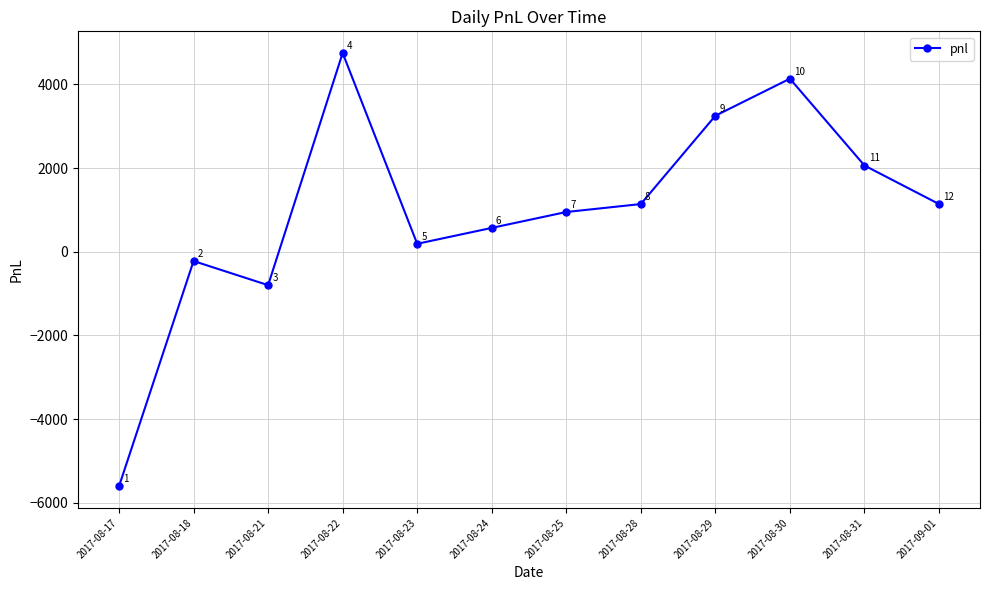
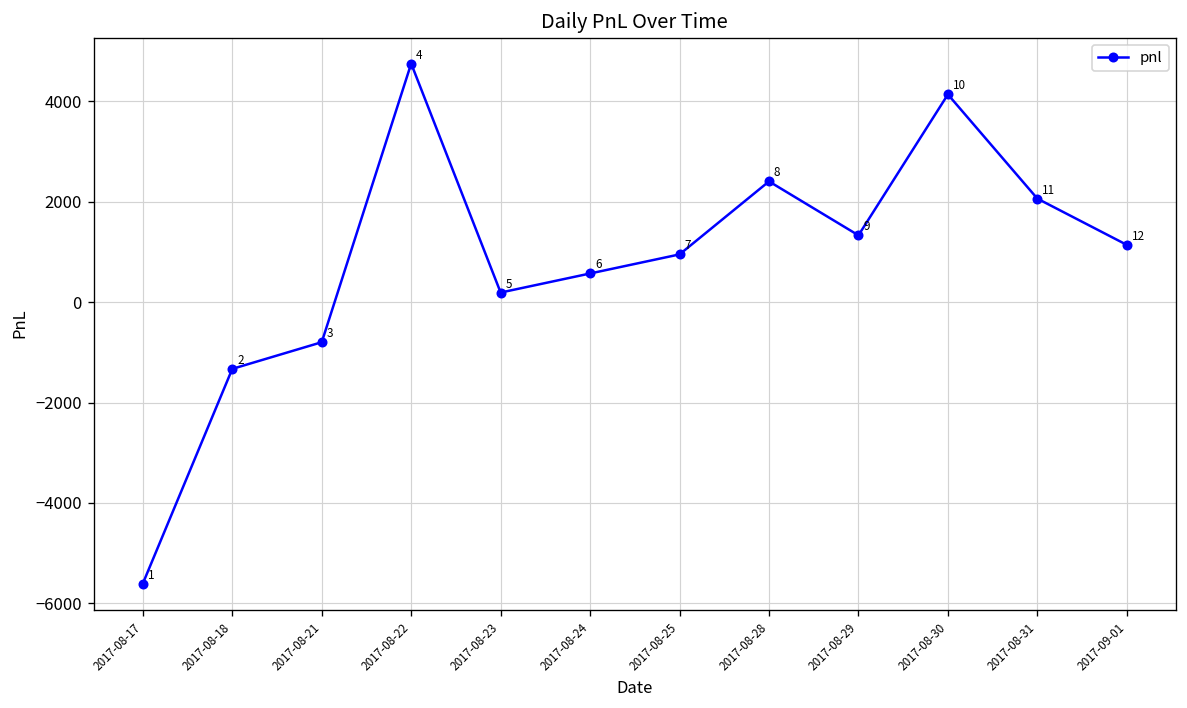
2017-08-18: -200 -> -1300
2017-08-28: 1100 -> 2400
2017-08-29: 3300 -> 1300
